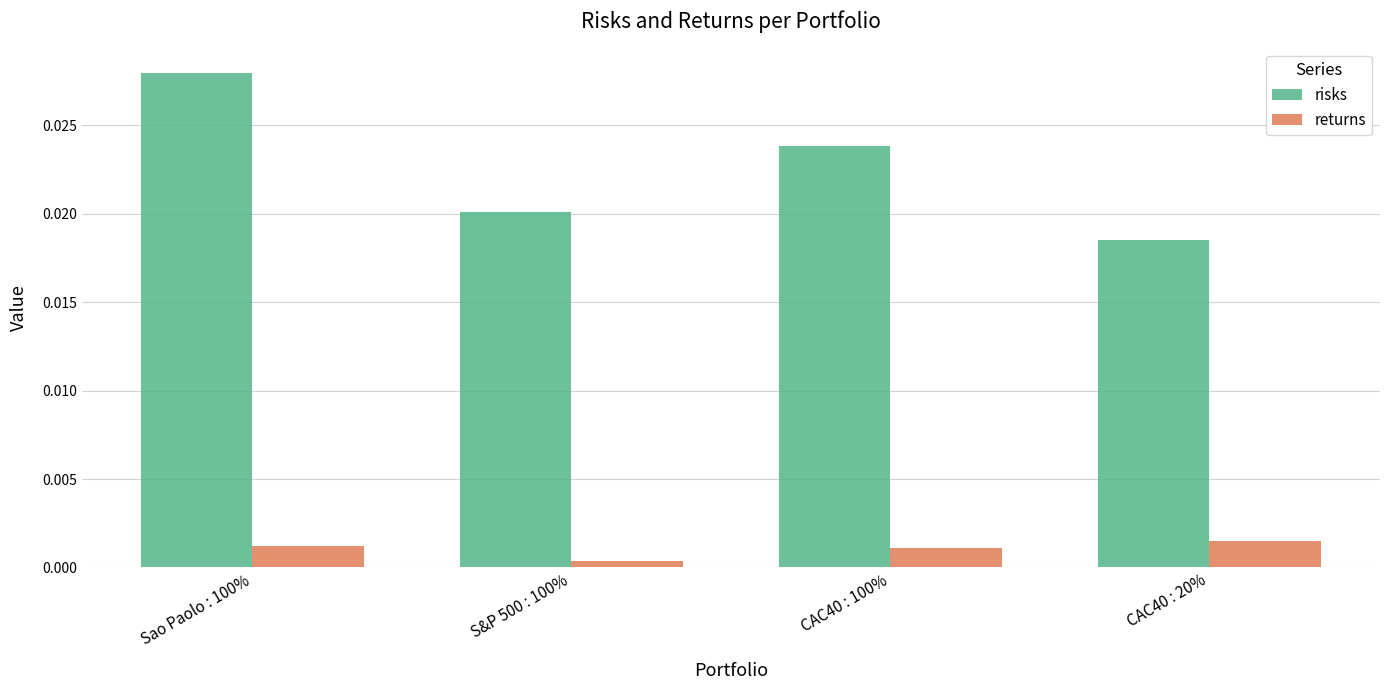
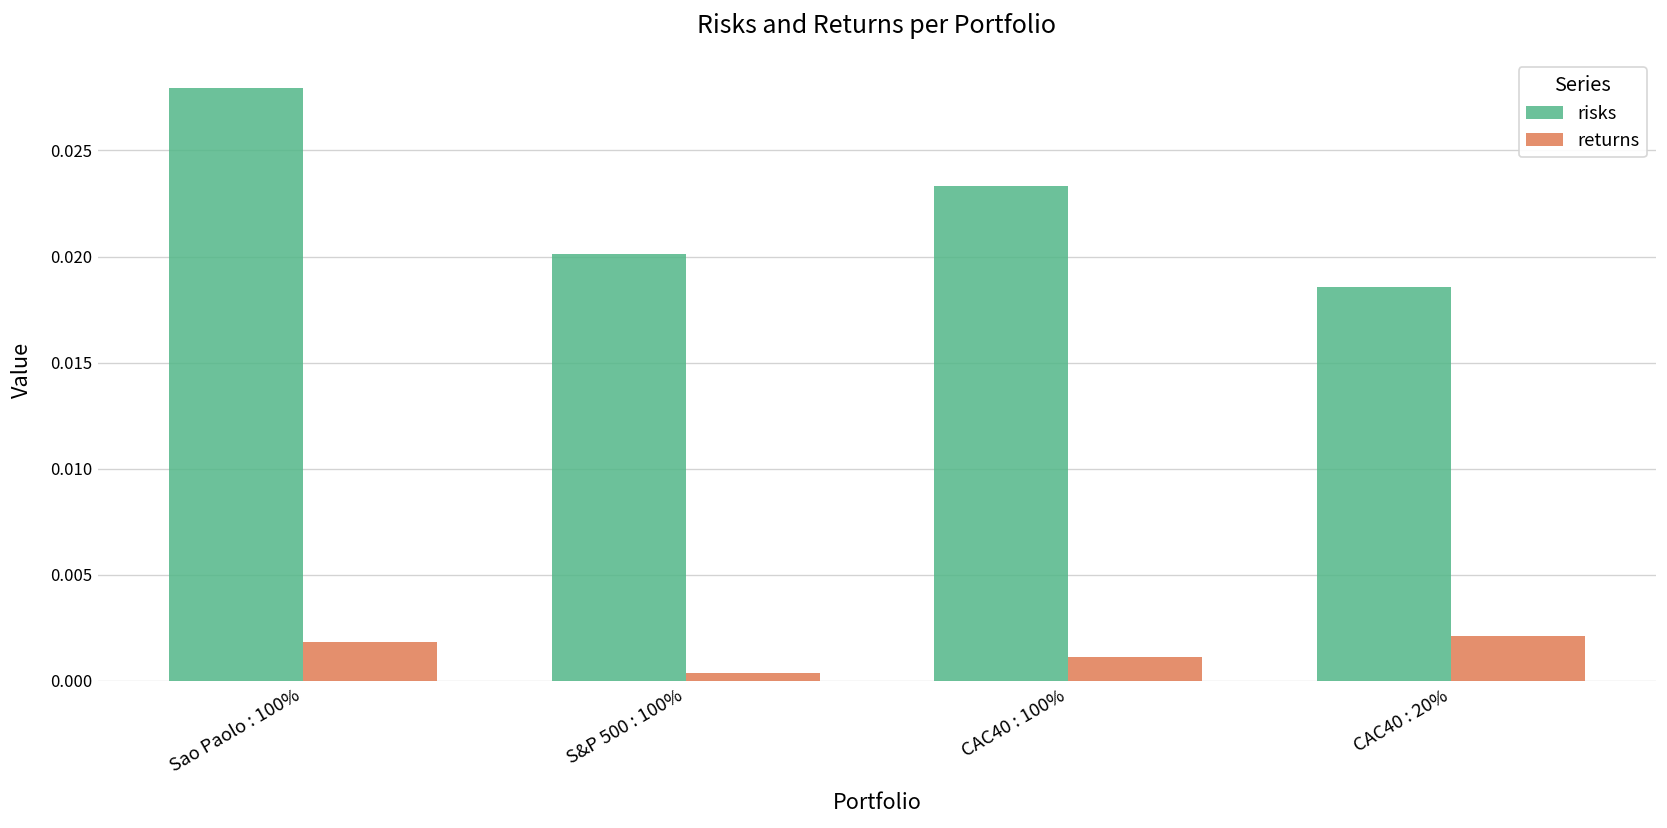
returns, Sao Paolo : 100%: 0.0012 -> 0.0019
risks, CAC40 : 100%: 0.0238 -> 0.0233
returns, CAC40 : 20%: 0.0015 -> 0.0021
